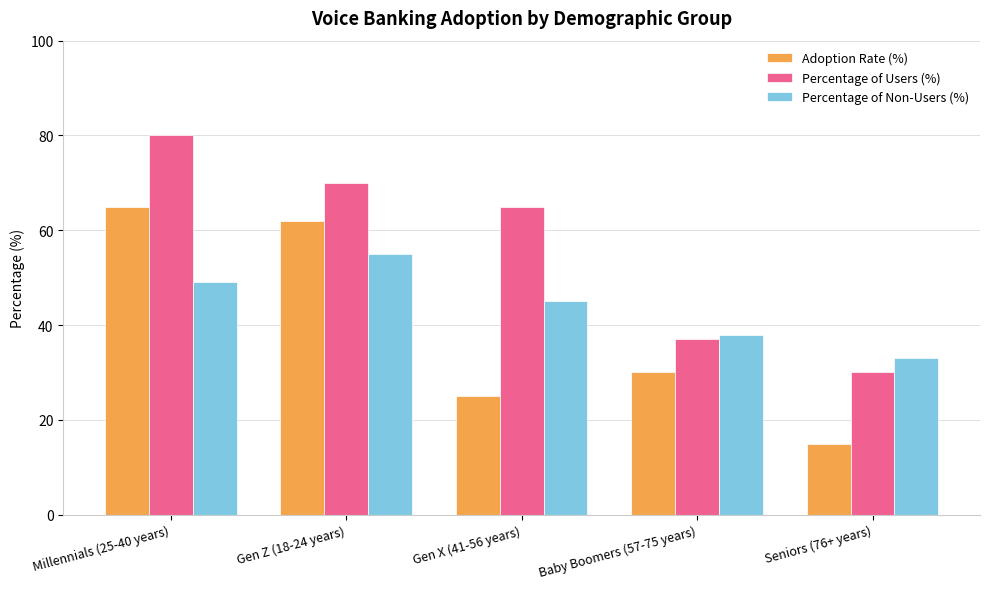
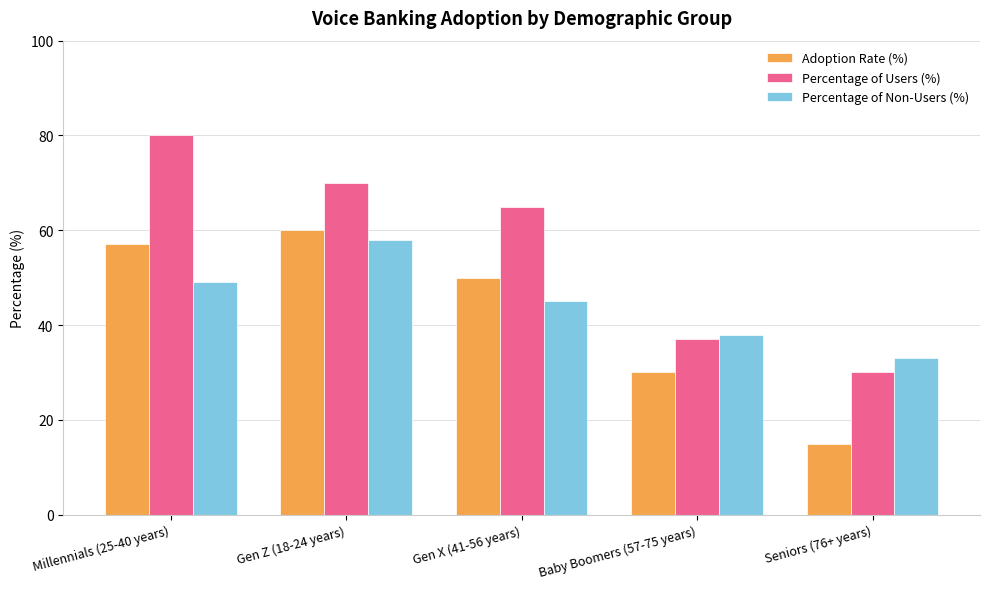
Adoption Rate (%), Millennials (25-40 years): 65 -> 57
Adoption Rate (%), Gen Z (18-24 years): 62 -> 60
Percentage of Non-Users (%), Gen Z (18-24 years): 55 -> 58
Adoption Rate (%), Gen X (41-56 years): 25 -> 50
